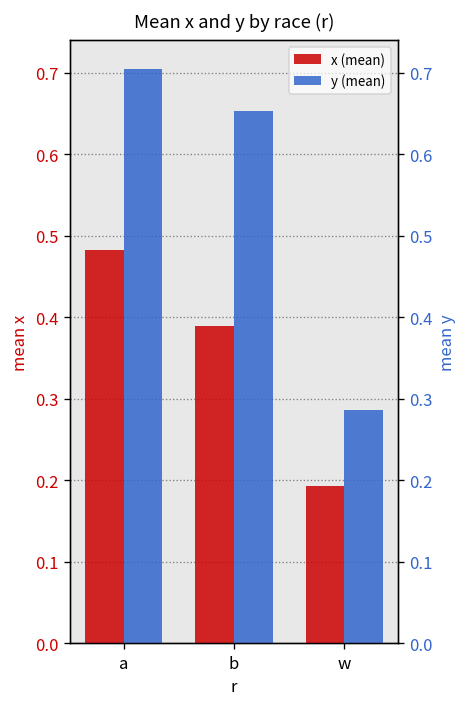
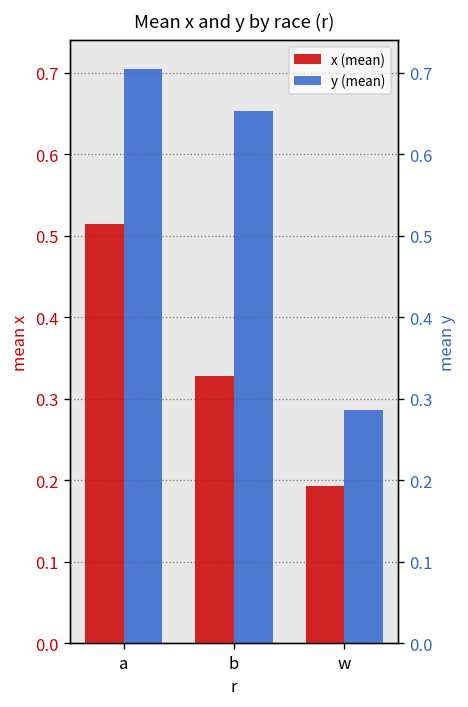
x (mean), a: 0.48 -> 0.51
x (mean), b: 0.39 -> 0.33
